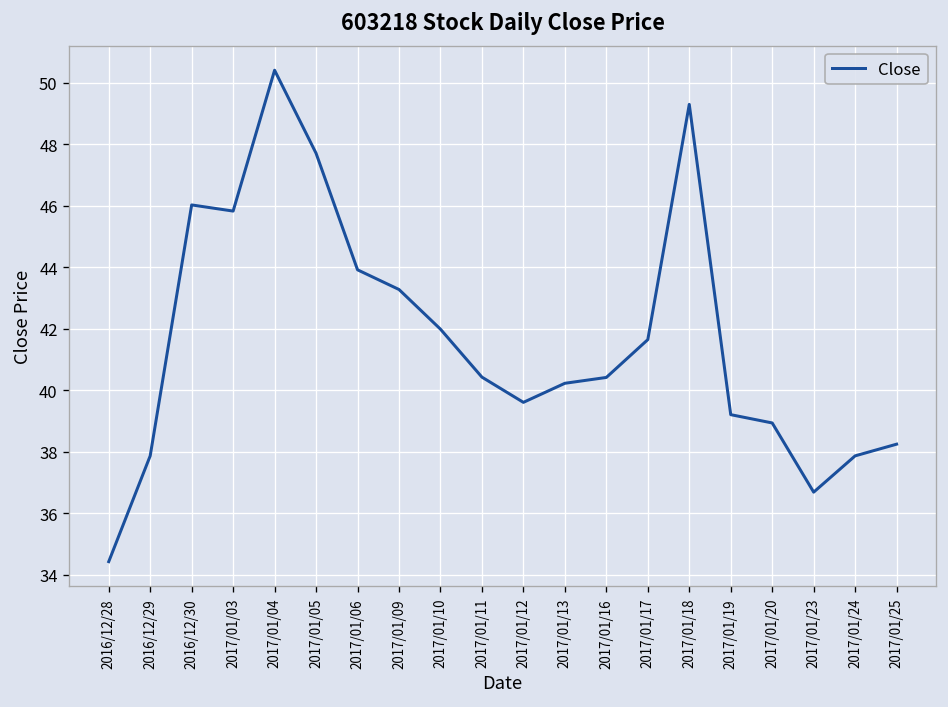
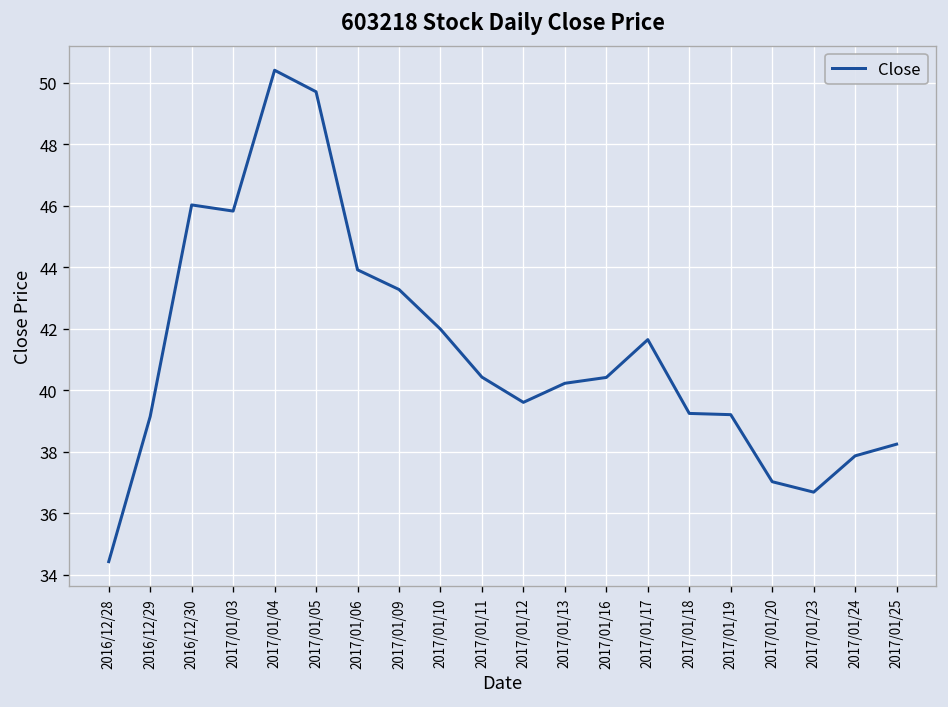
2016/12/29: 37.9 -> 39.1
2017/01/05: 47.7 -> 49.7
2017/01/18: 49.3 -> 39.2
2017/01/20: 38.9 -> 37.0
